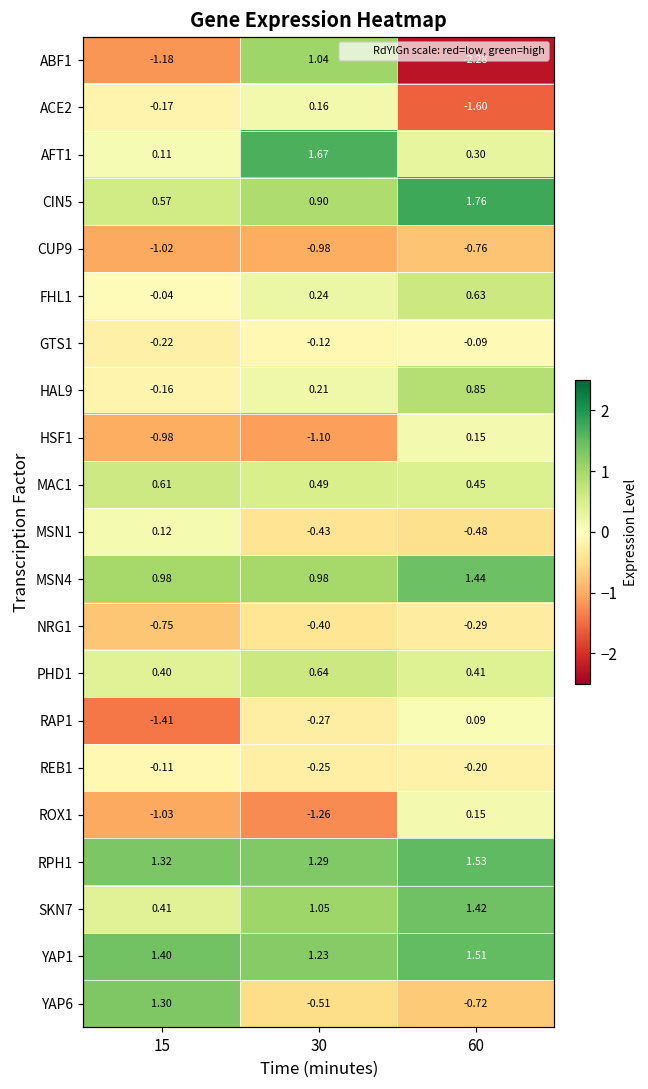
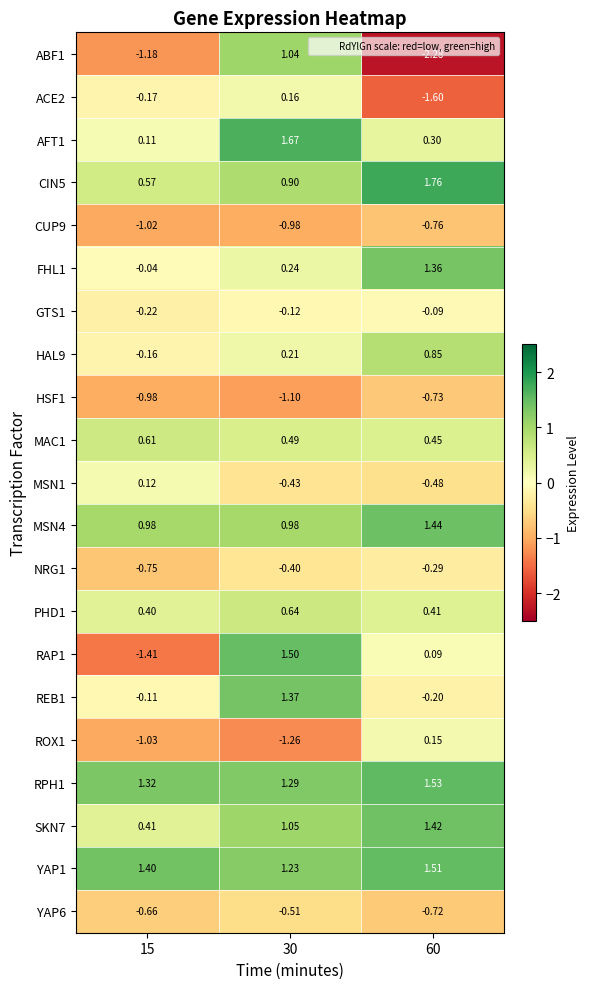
FHL1, 60: 0.63 -> 1.36
HSF1, 60: 0.15 -> -0.73
RAP1, 30: -0.27 -> 1.50
REB1, 30: -0.25 -> 1.37
YAP6, 15: 1.30 -> -0.66
